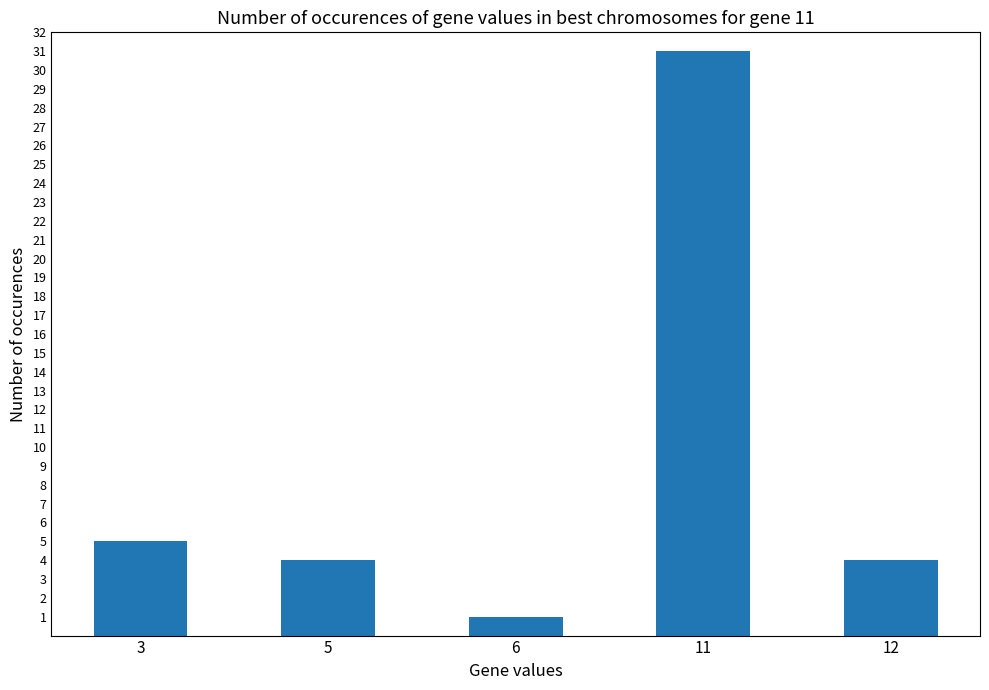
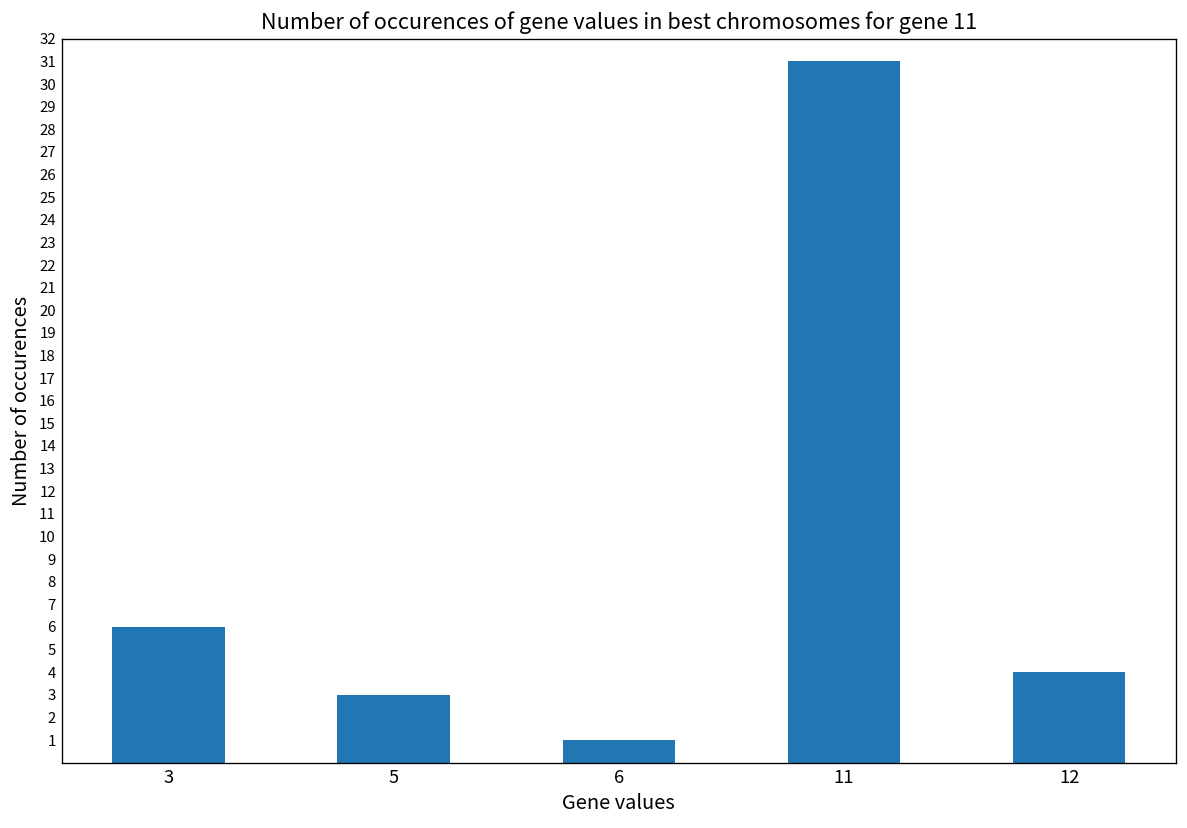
3: 5 -> 6
5: 4 -> 3
